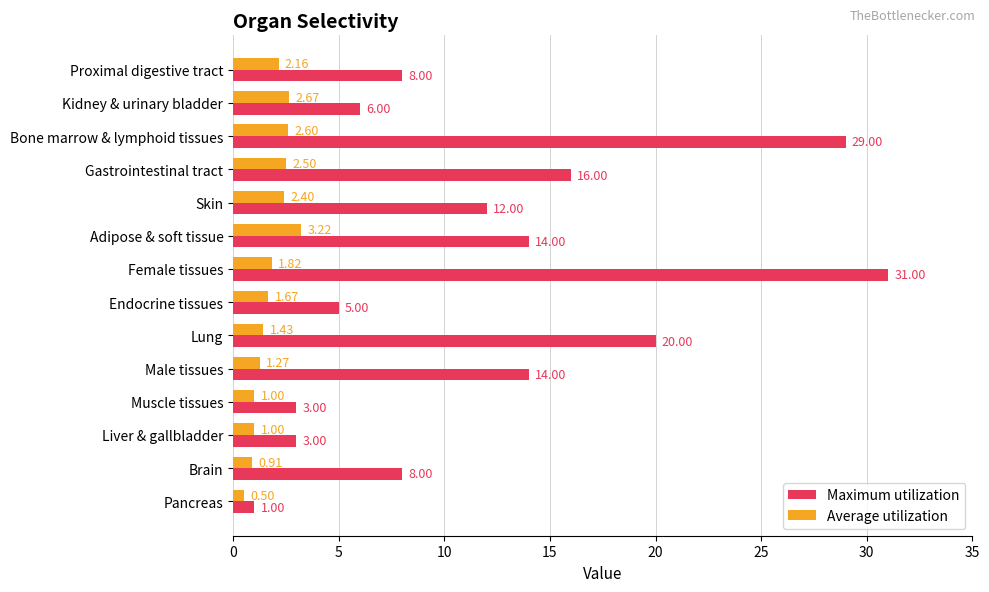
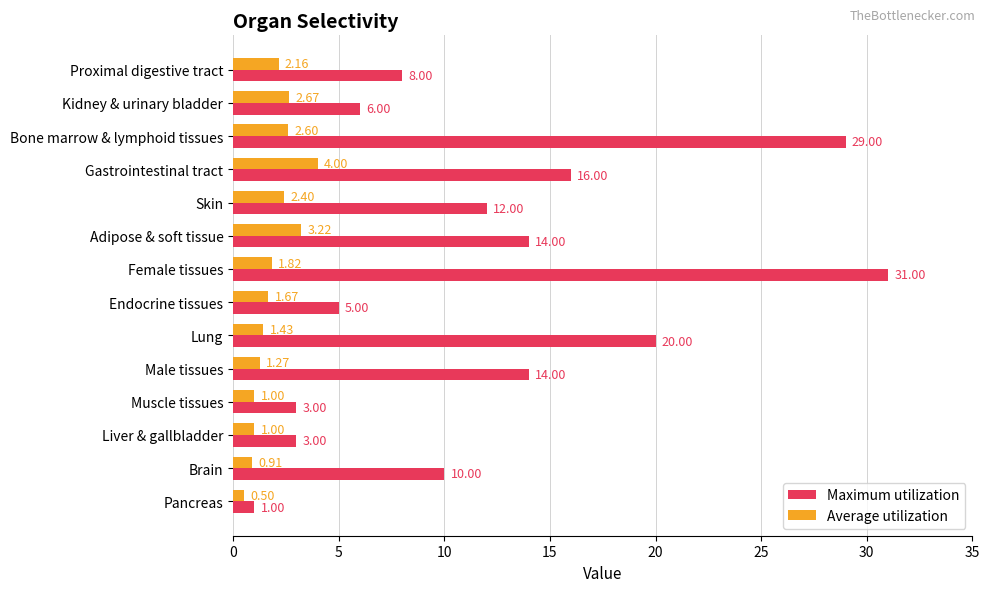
Average utilization, Gastrointestinal tract: 2.50 -> 4.00
Maximum utilization, Brain: 8.00 -> 10.00
